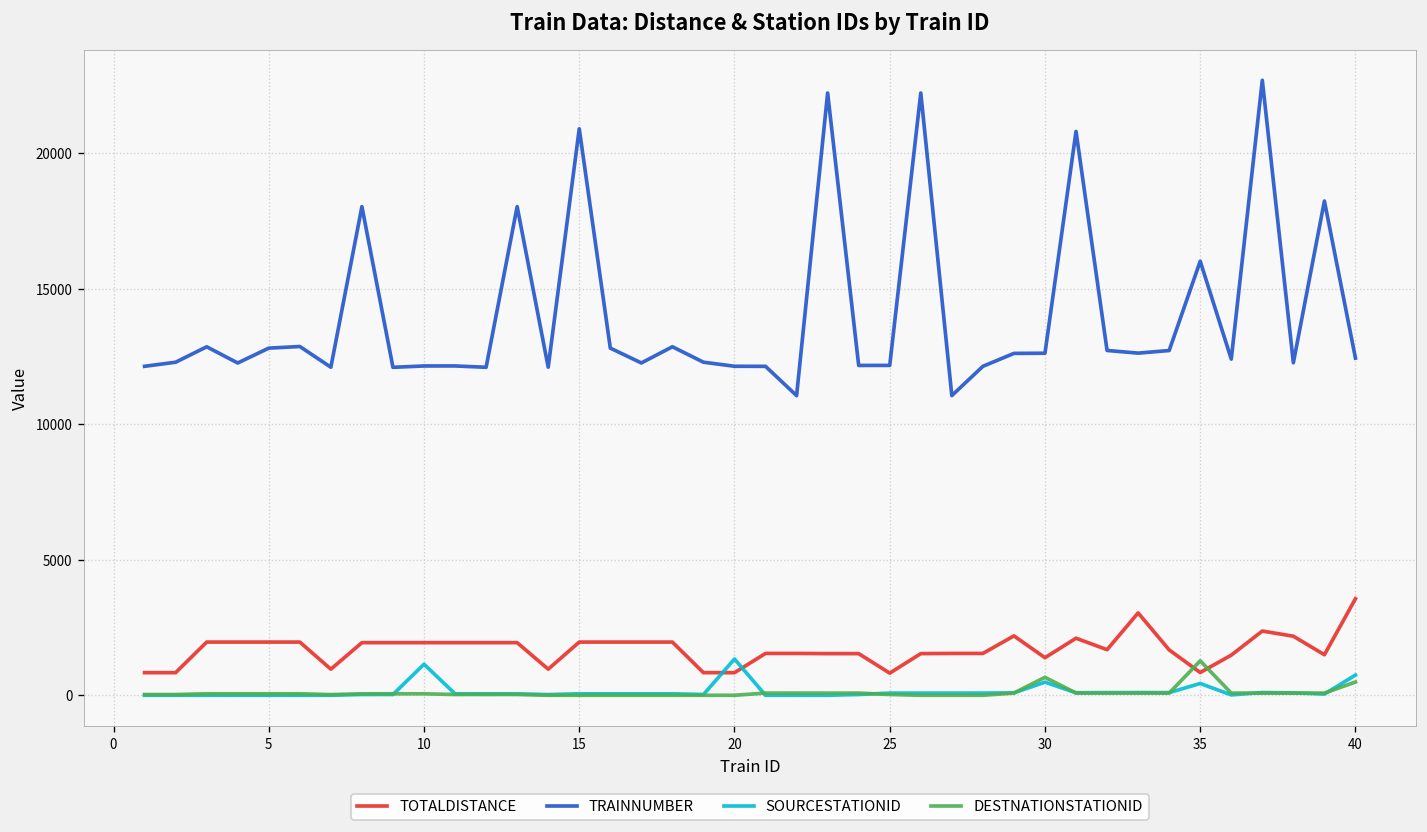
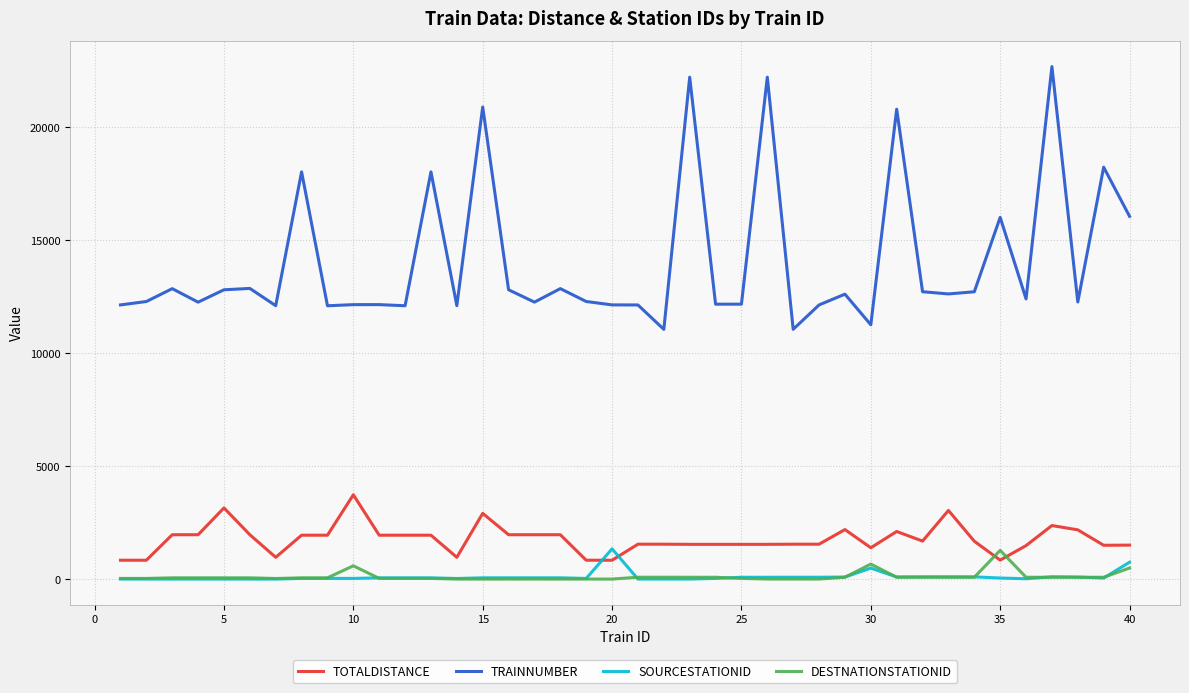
TOTALDISTANCE, 5: 2000 -> 3200
TOTALDISTANCE, 10: 1900 -> 3700
SOURCESTATIONID, 10: 1100 -> 0
DESTNATIONSTATIONID, 10: 100 -> 600
TOTALDISTANCE, 15: 2000 -> 2900
TOTALDISTANCE, 25: 800 -> 1500
TRAINNUMBER, 30: 12600 -> 11300
SOURCESTATIONID, 35: 400 -> 0
TOTALDISTANCE, 40: 3600 -> 1500
TRAINNUMBER, 40: 12400 -> 16100
